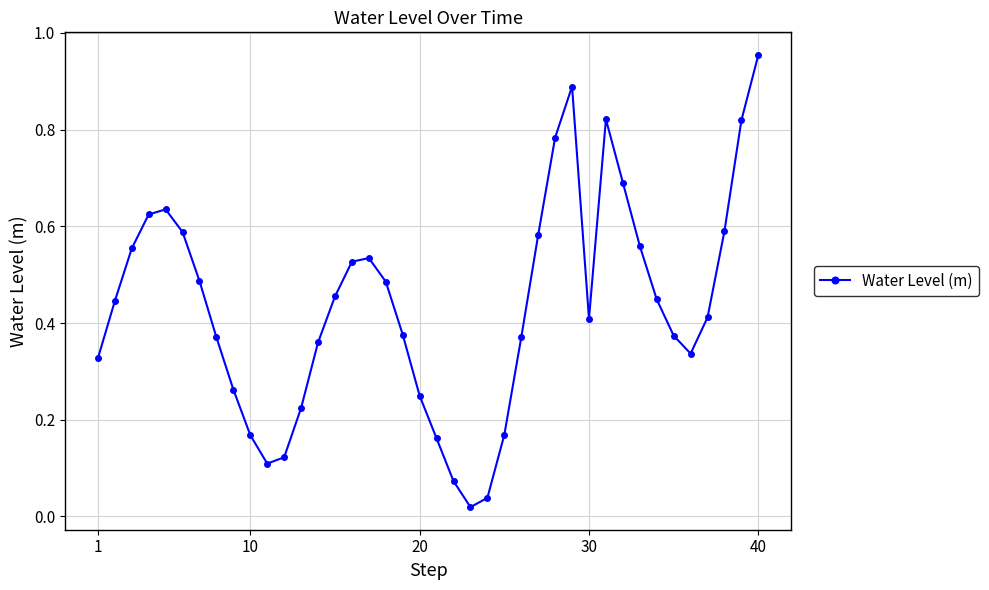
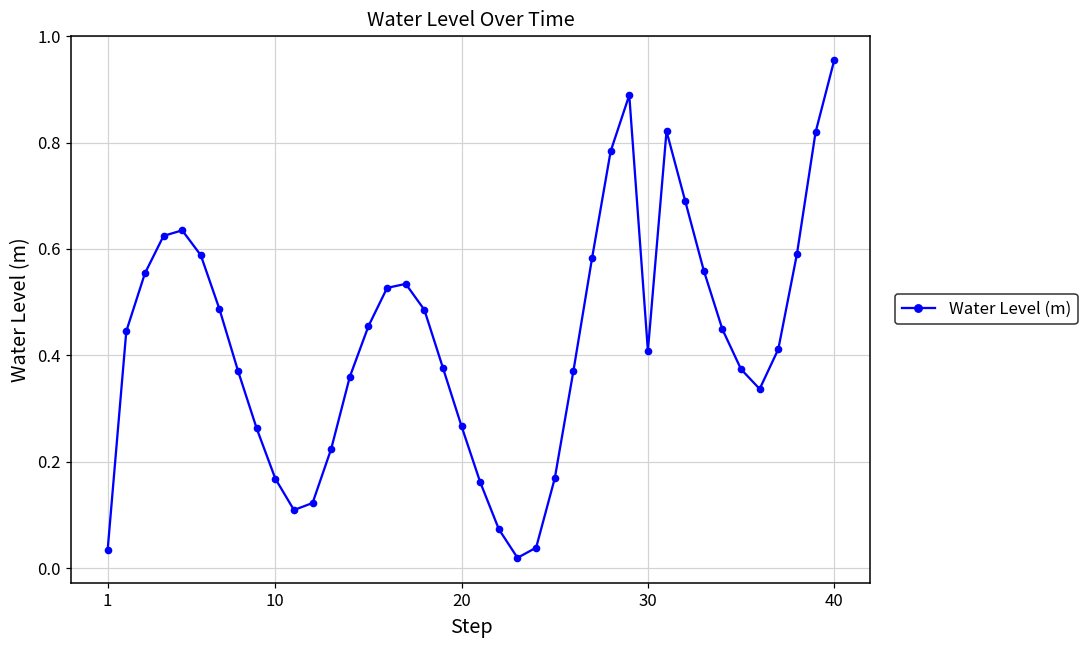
1: 0.33 -> 0.03
20: 0.25 -> 0.27
